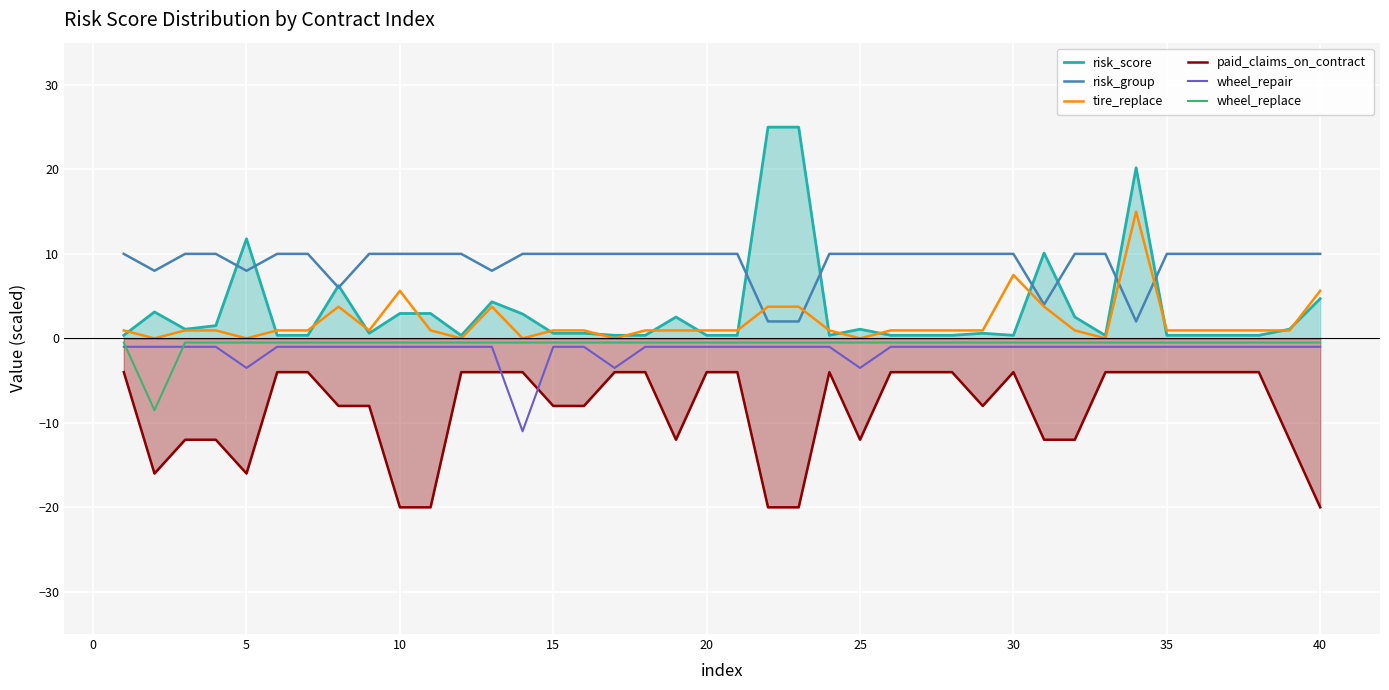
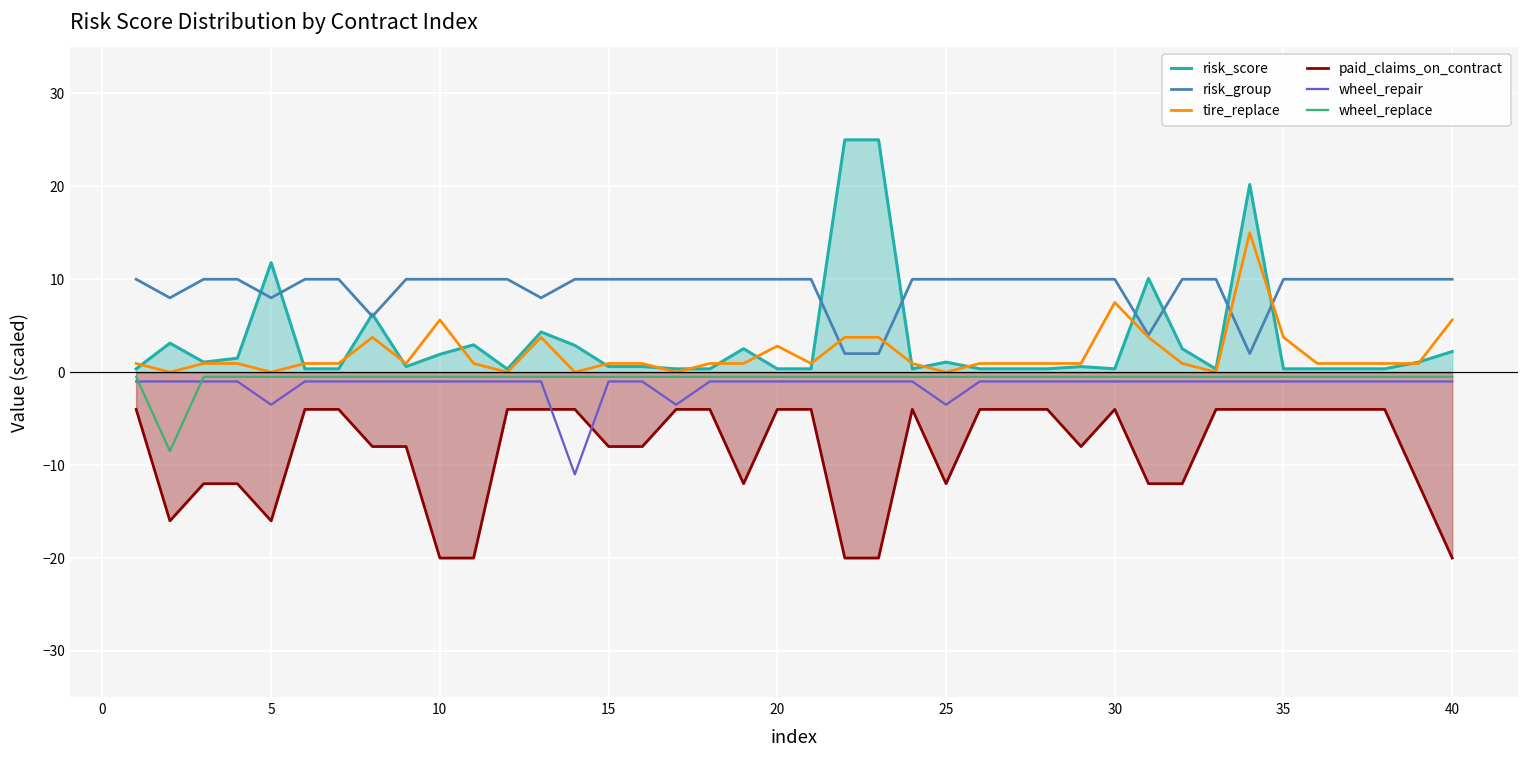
risk_score, 10: 3 -> 2
tire_replace, 20: 1 -> 3
tire_replace, 35: 1 -> 4
risk_score, 40: 5 -> 2
